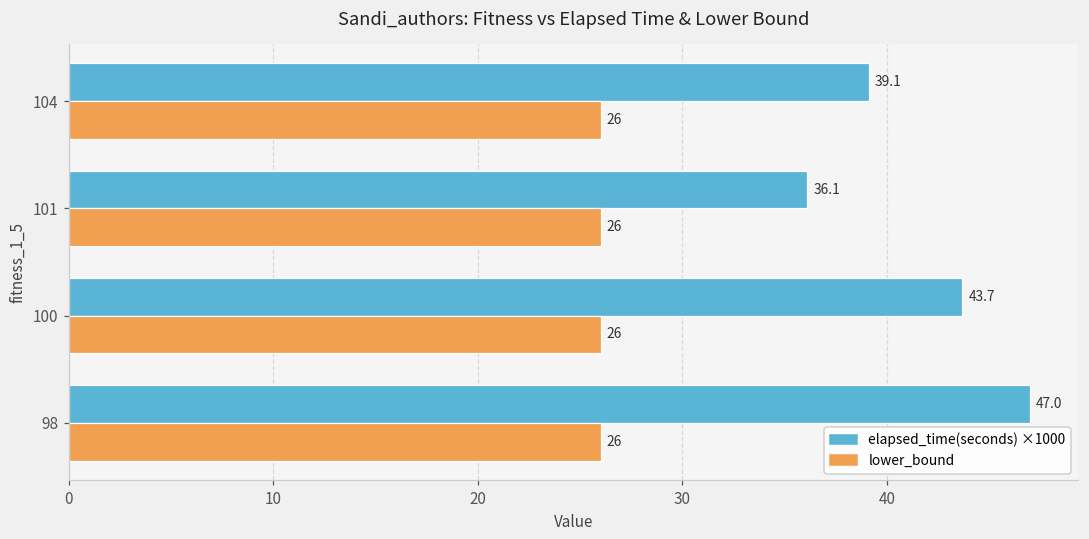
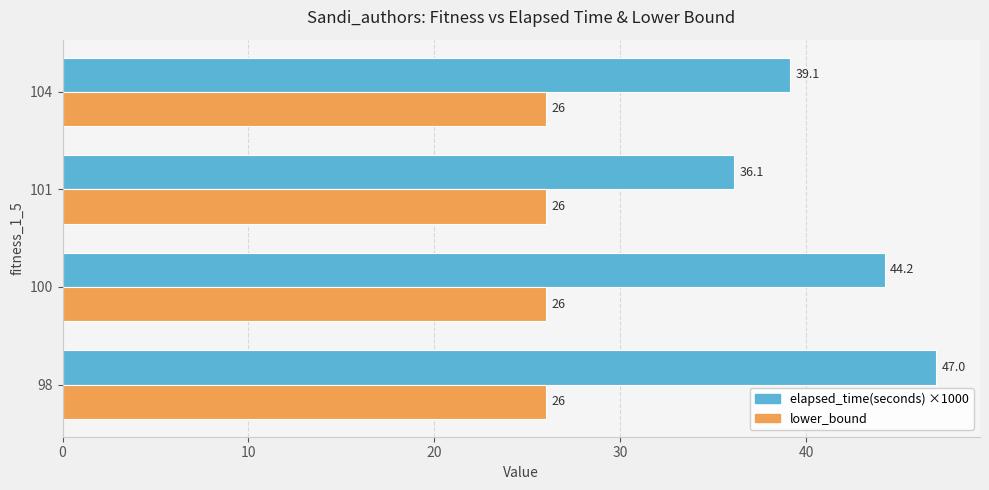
elapsed_time(seconds) ×1000, 100: 43.7 -> 44.2
